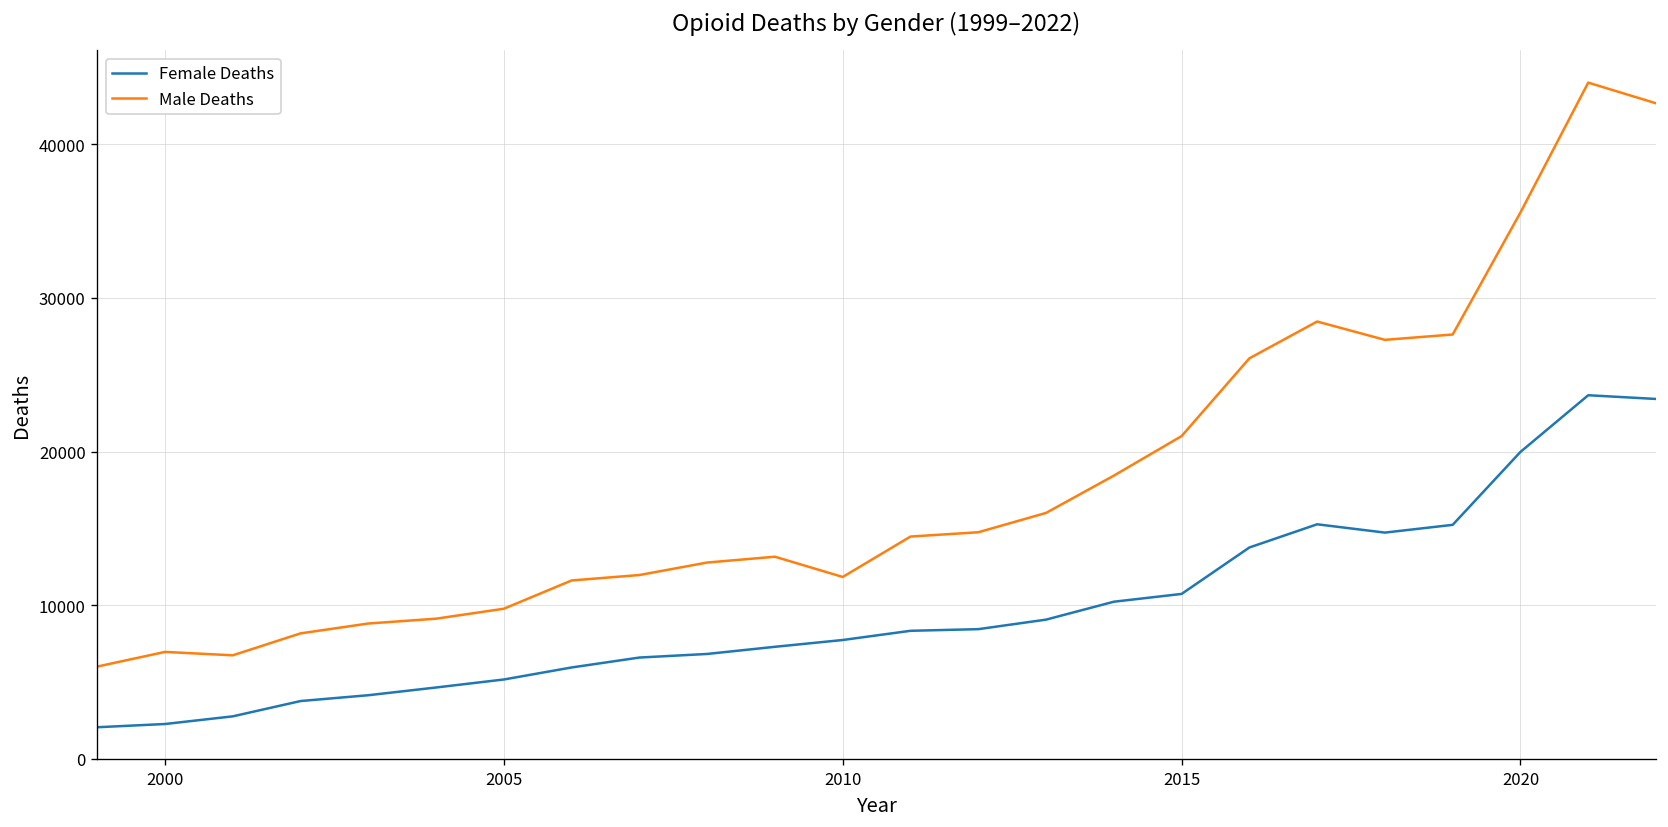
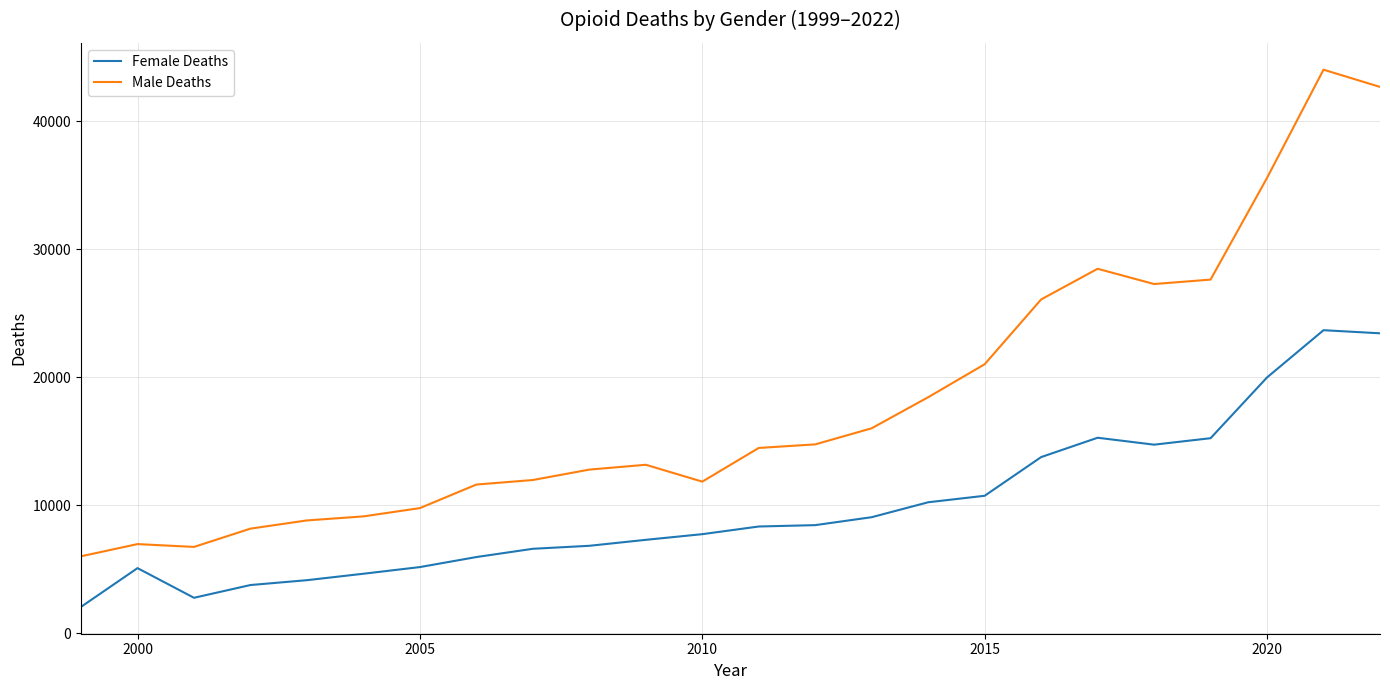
Female Deaths, 2000: 2300 -> 5100
